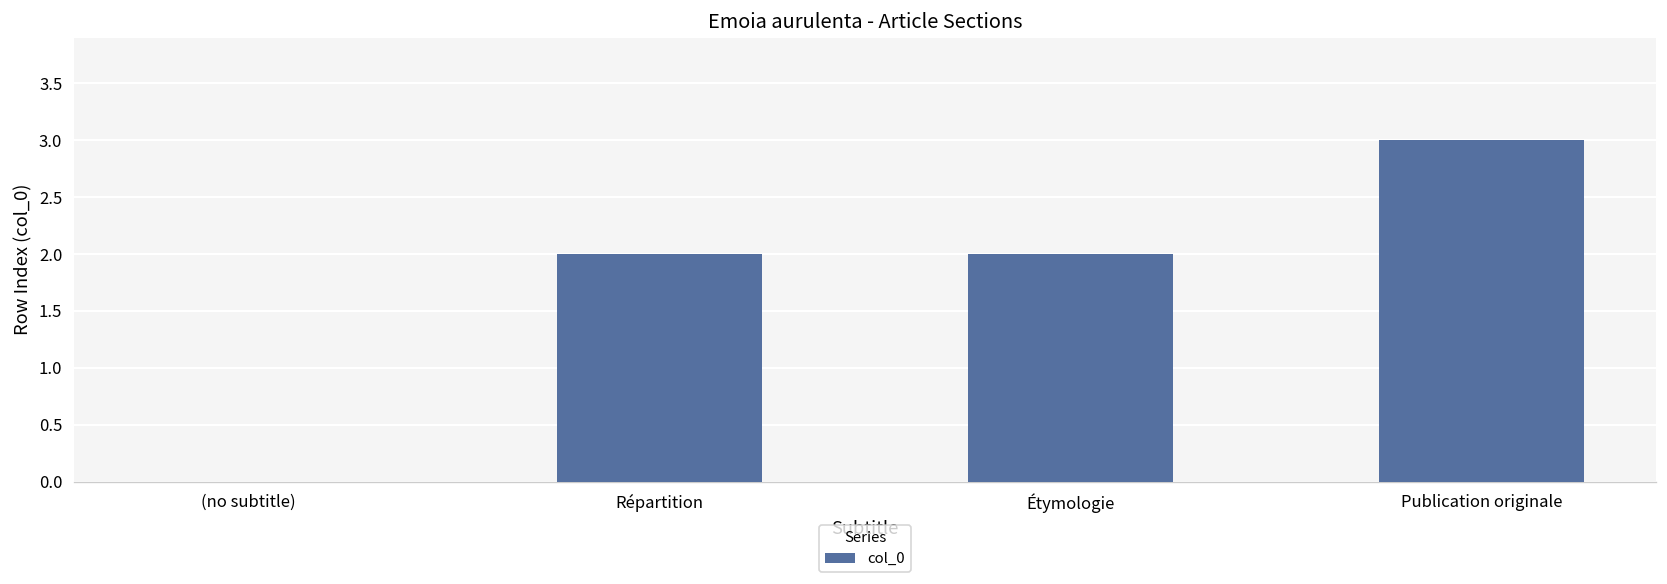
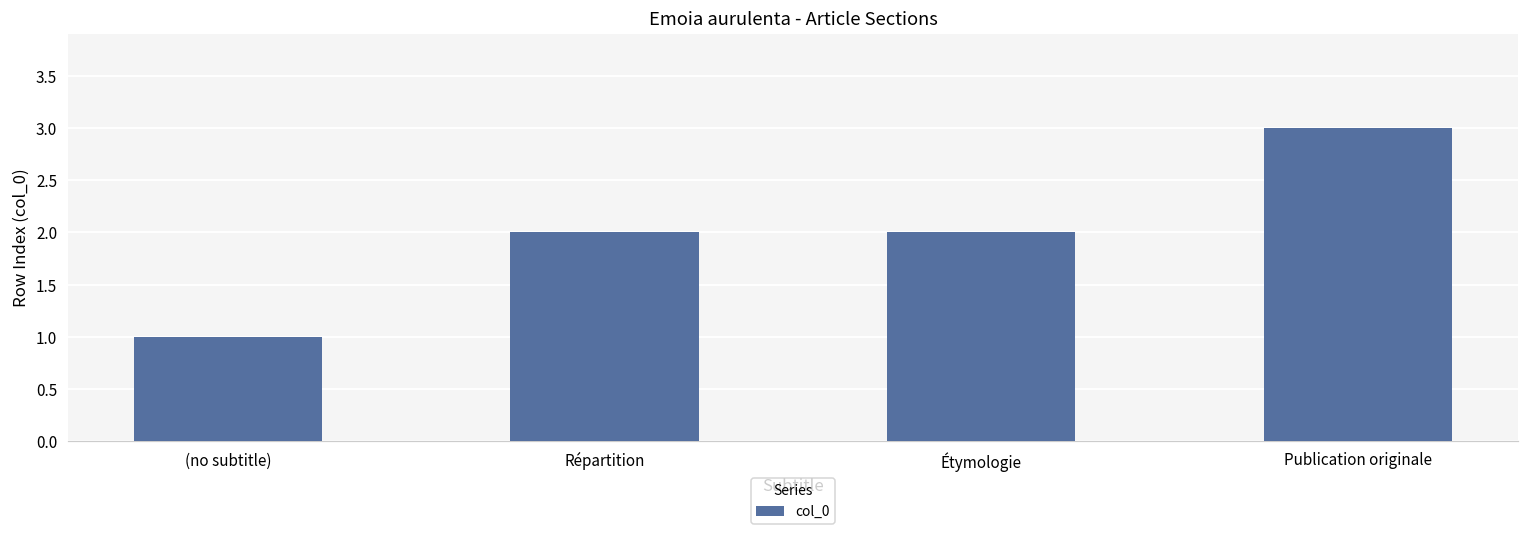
(no subtitle): 0 -> 1
